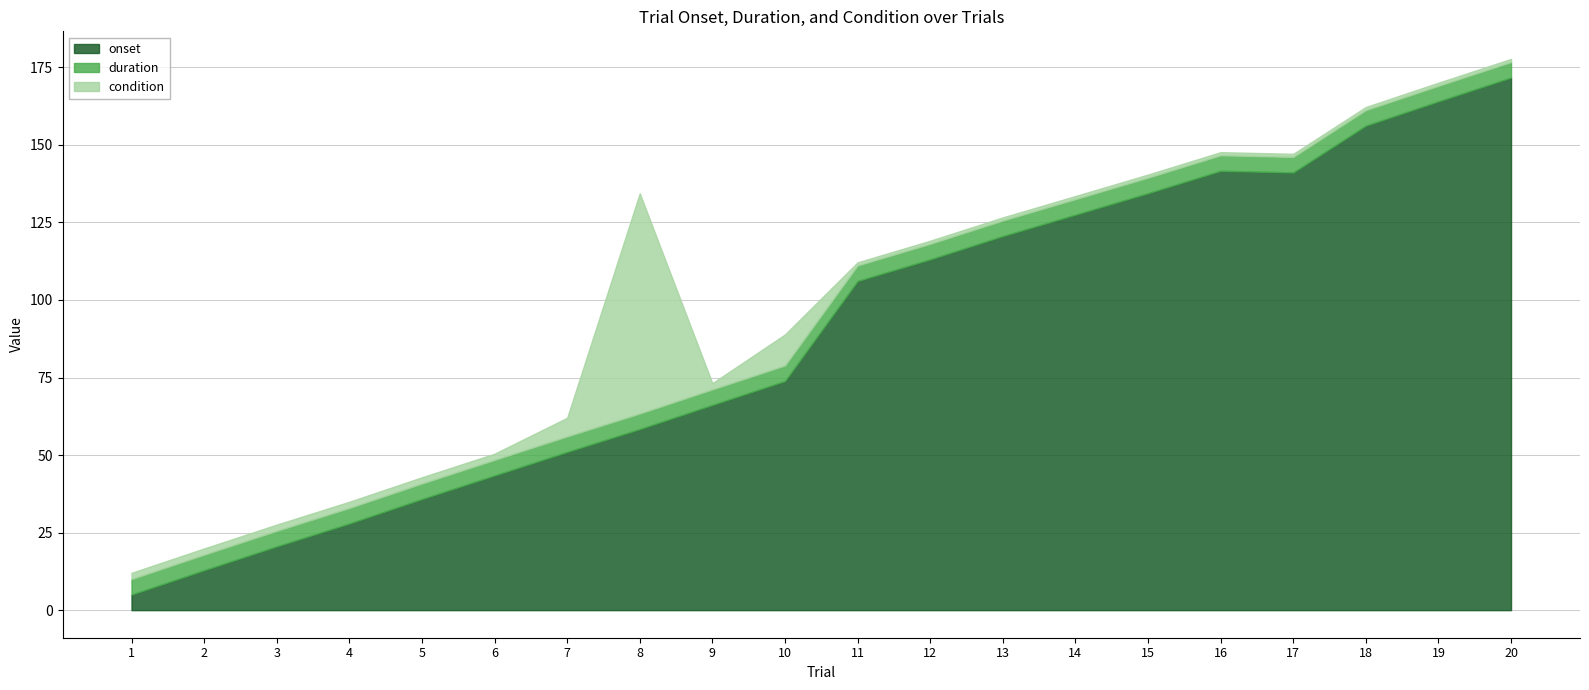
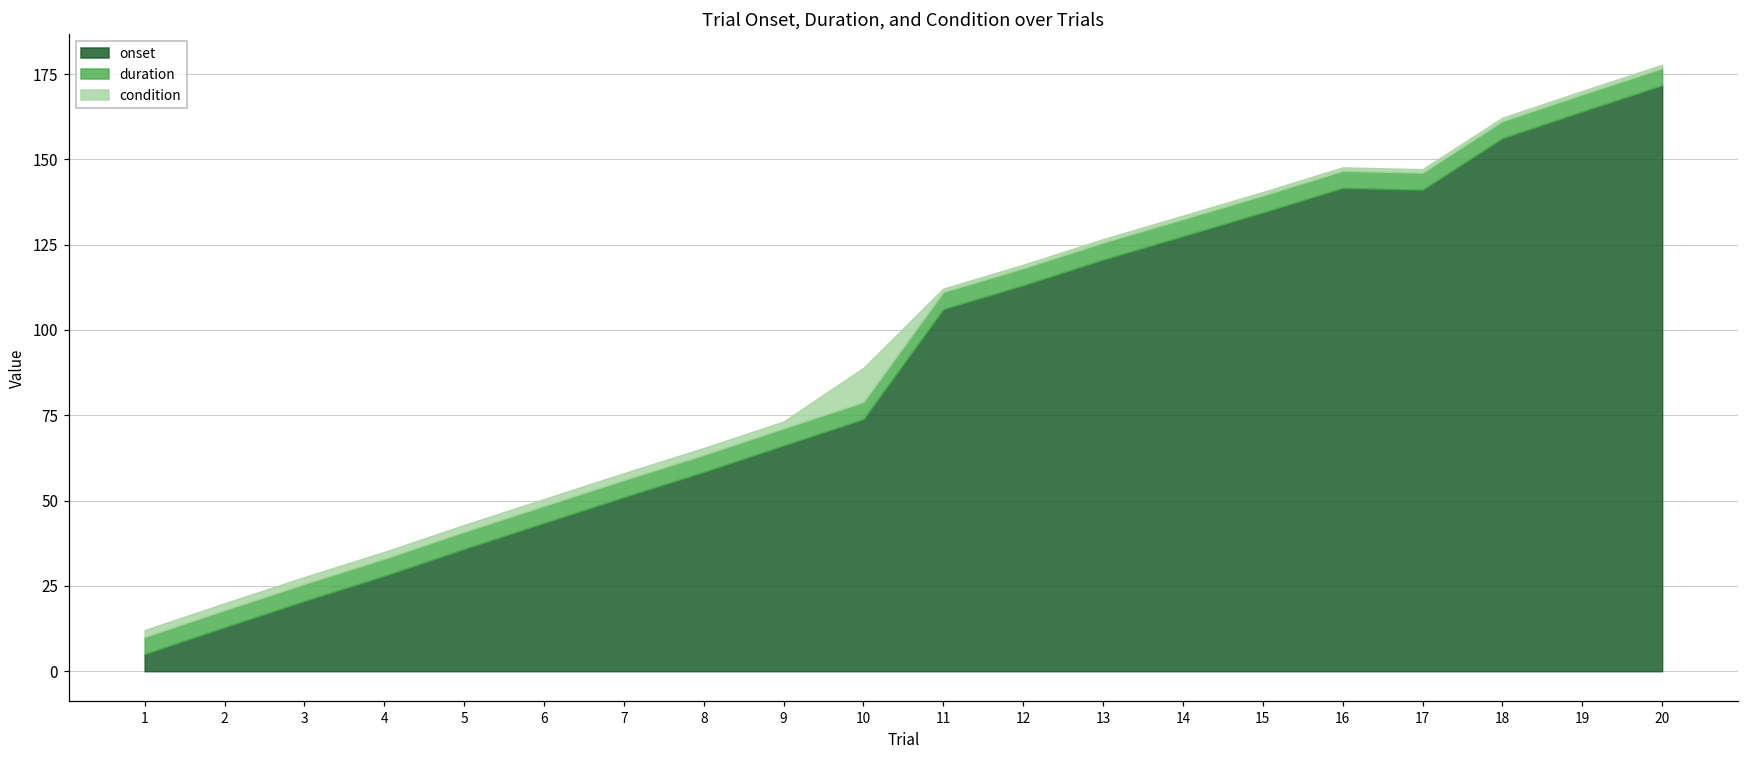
condition, 7: 6 -> 2
condition, 8: 71 -> 2
